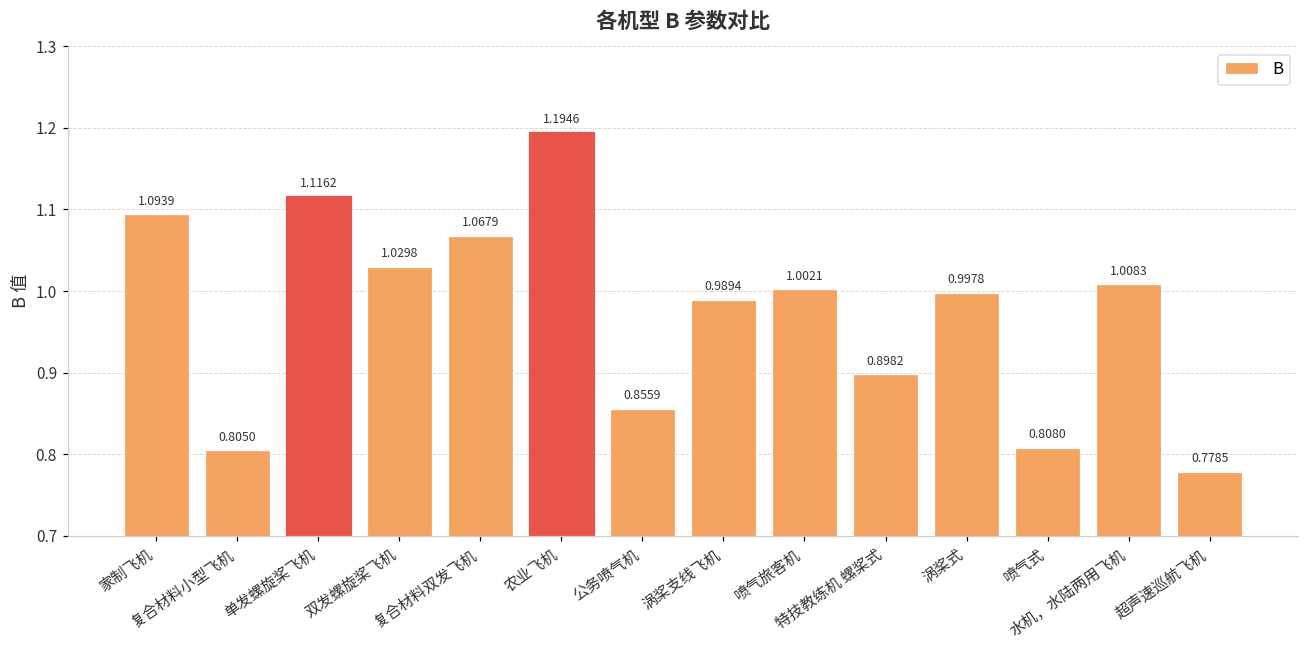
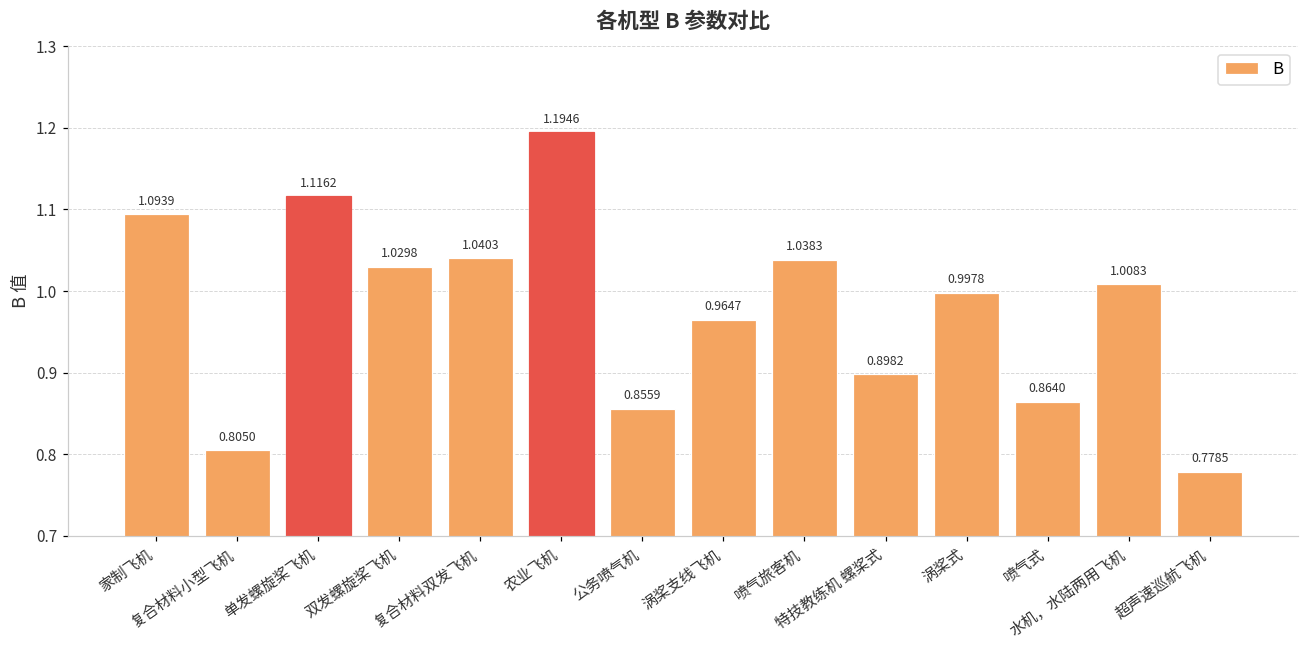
复合材料双发飞机: 1.0679 -> 1.0403
涡桨支线飞机: 0.9894 -> 0.9647
喷气旅客机: 1.0021 -> 1.0383
喷气式: 0.8080 -> 0.8640
